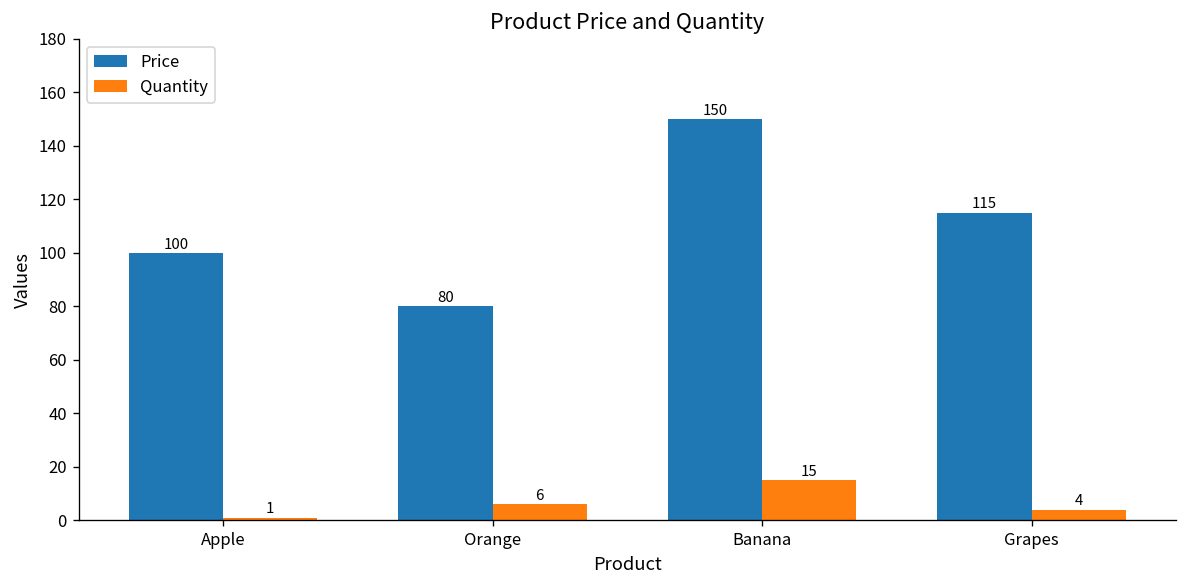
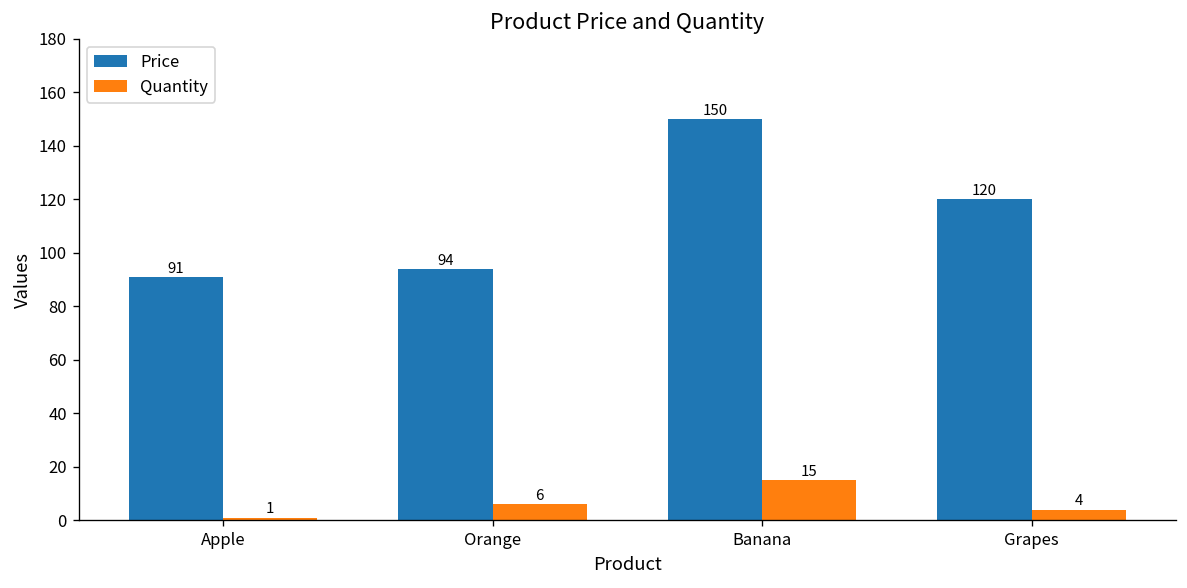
Price, Apple: 100 -> 91
Price, Orange: 80 -> 94
Price, Grapes: 115 -> 120
